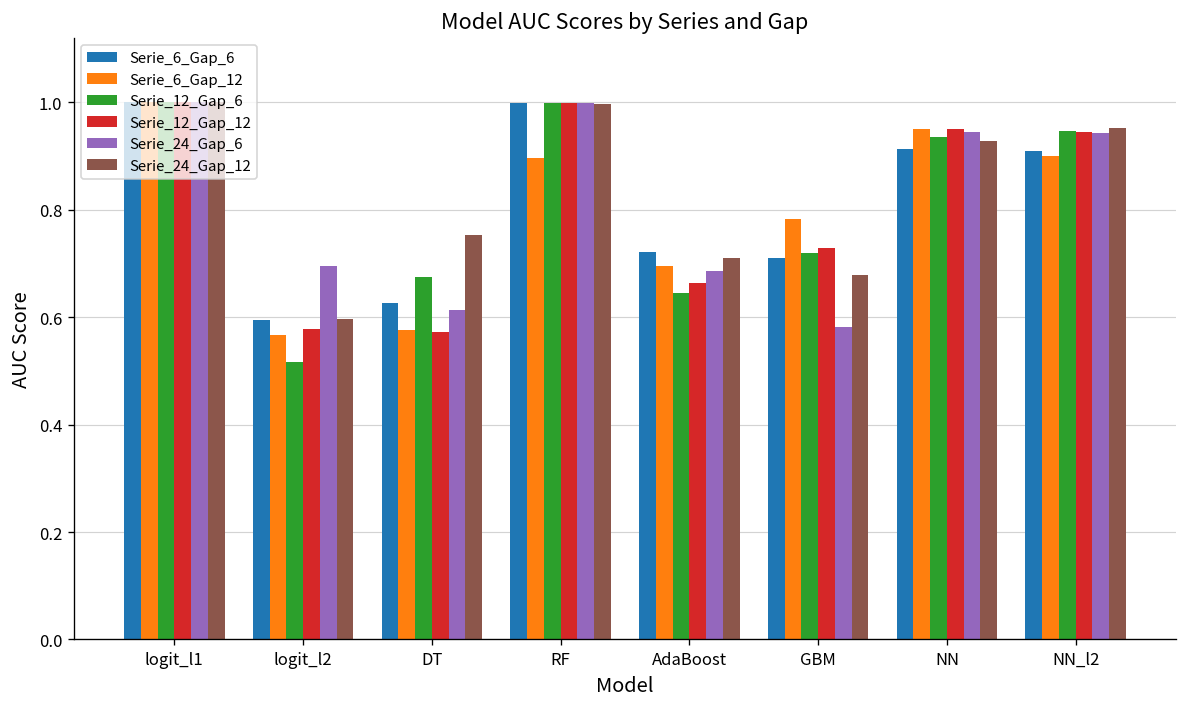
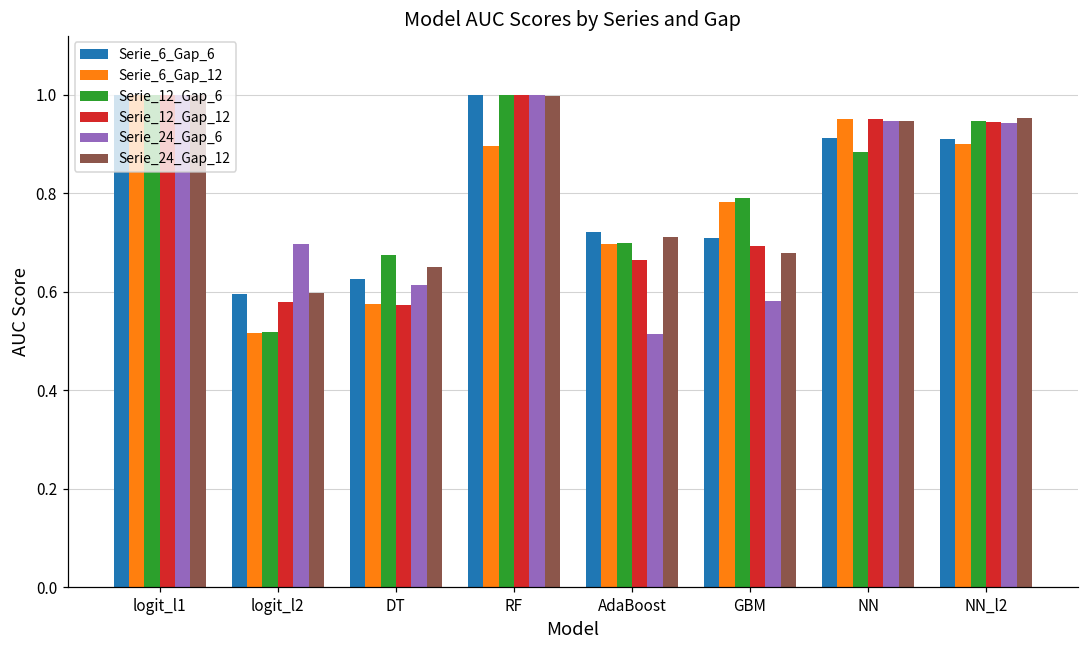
Serie_6_Gap_12, logit_l2: 0.57 -> 0.52
Serie_24_Gap_12, DT: 0.75 -> 0.65
Serie_12_Gap_6, AdaBoost: 0.65 -> 0.70
Serie_24_Gap_6, AdaBoost: 0.69 -> 0.51
Serie_12_Gap_6, GBM: 0.72 -> 0.79
Serie_12_Gap_12, GBM: 0.73 -> 0.69
Serie_12_Gap_6, NN: 0.94 -> 0.88
Serie_24_Gap_12, NN: 0.93 -> 0.95
